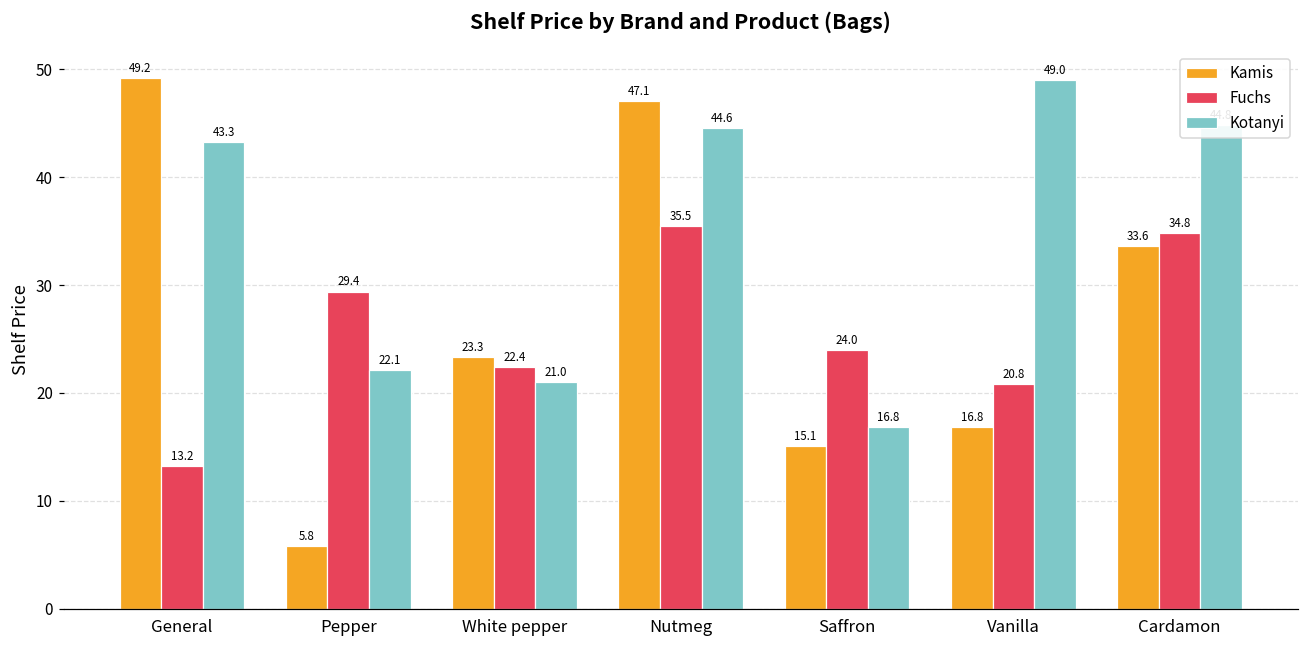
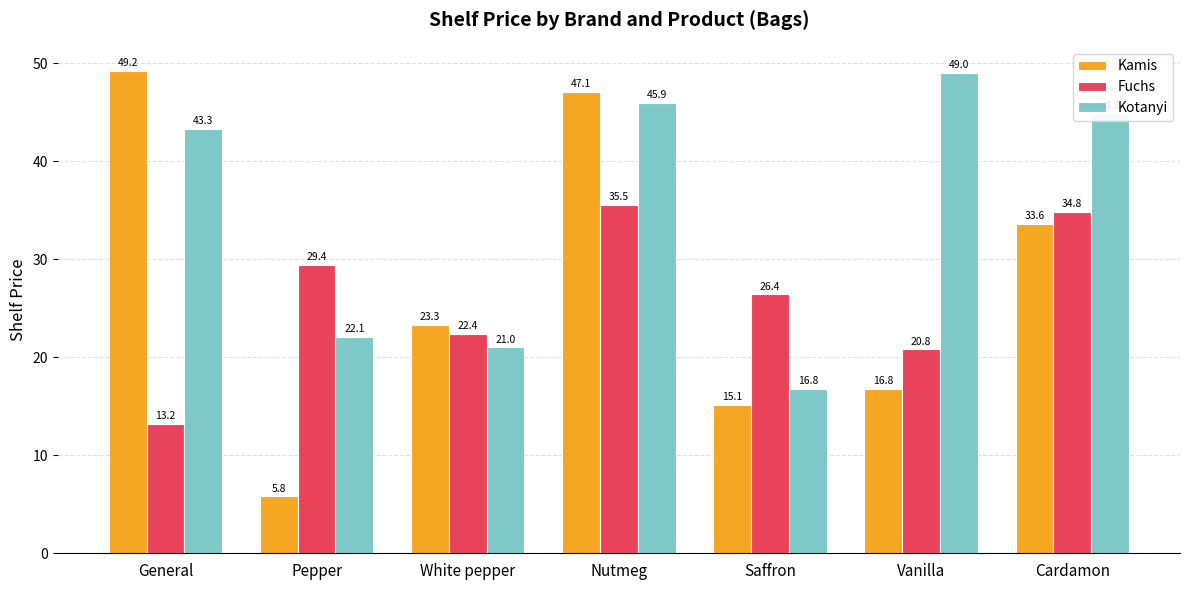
Kotanyi, Nutmeg: 44.6 -> 45.9
Fuchs, Saffron: 24.0 -> 26.4
